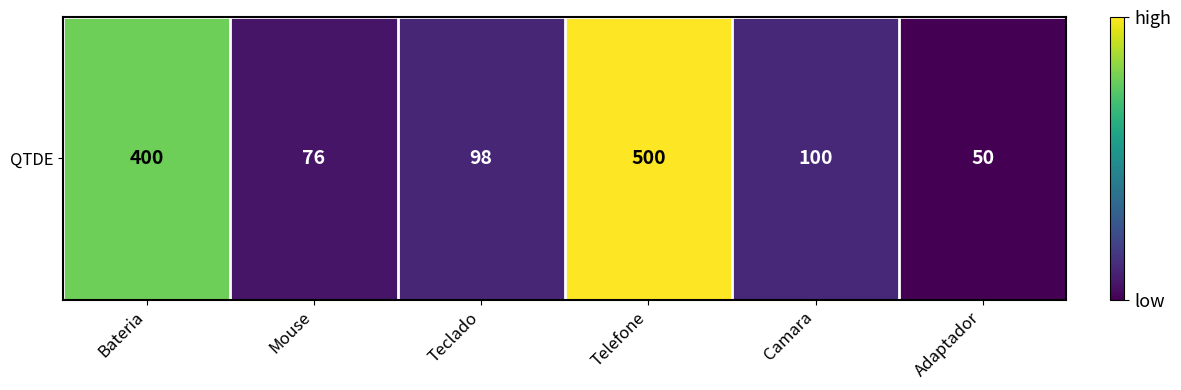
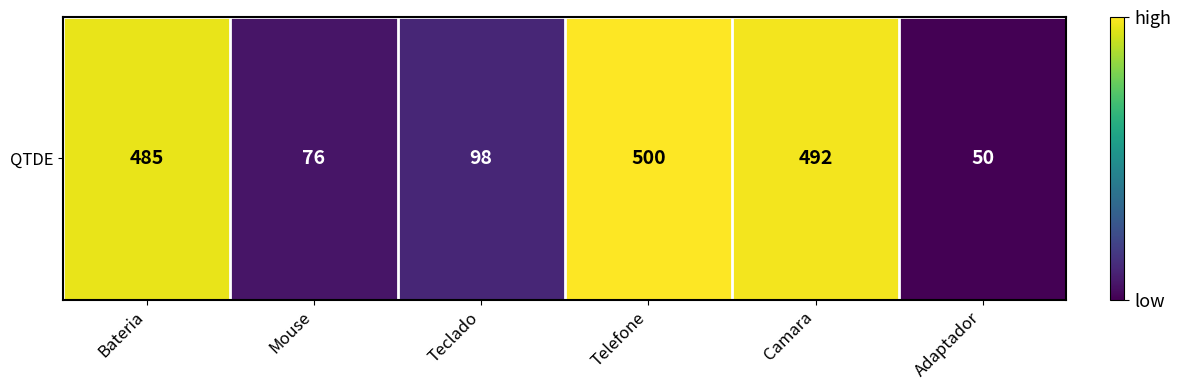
QTDE, Bateria: 400 -> 485
QTDE, Camara: 100 -> 492
